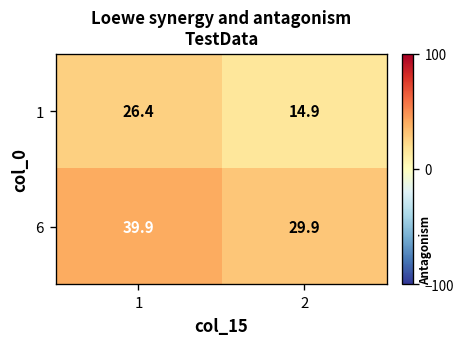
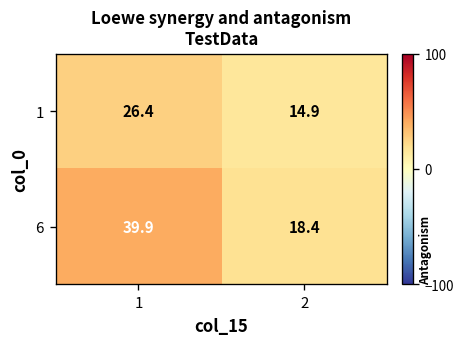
6, 2: 29.9 -> 18.4
